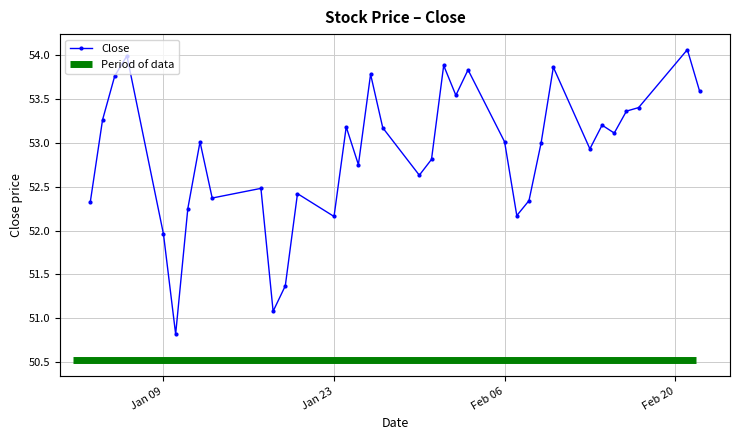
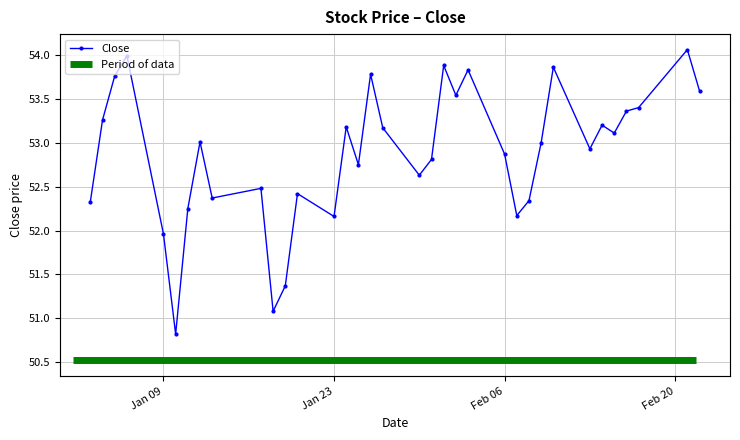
Feb 06: 53.0 -> 52.9
